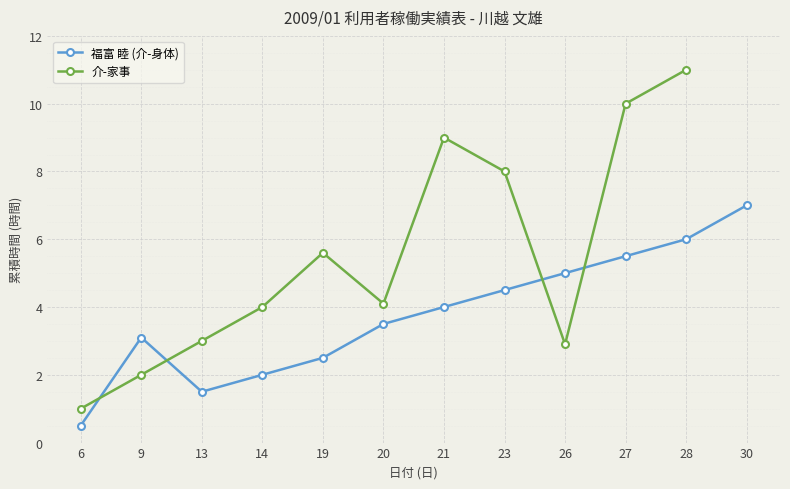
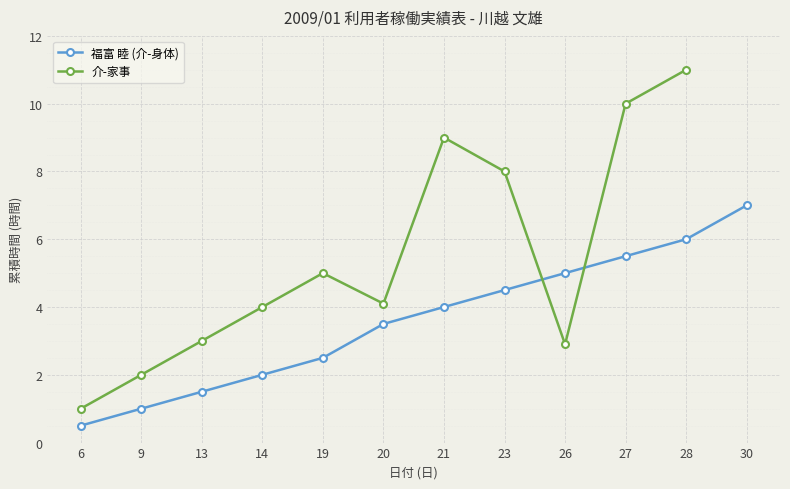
福富 睦 (介-身体), 9: 3.1 -> 1.0
介-家事, 19: 5.6 -> 5.0
